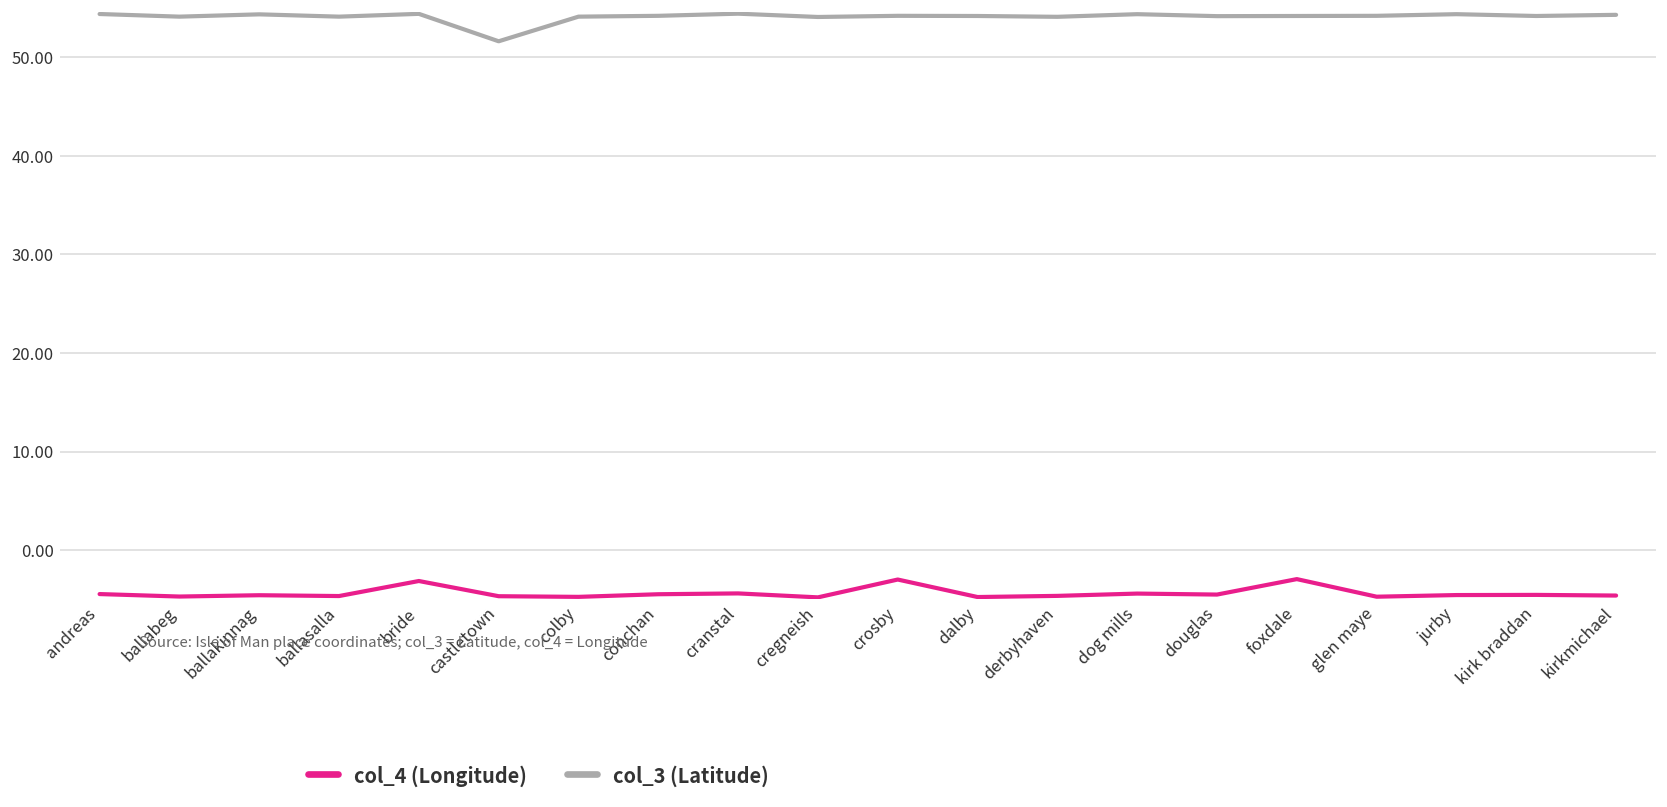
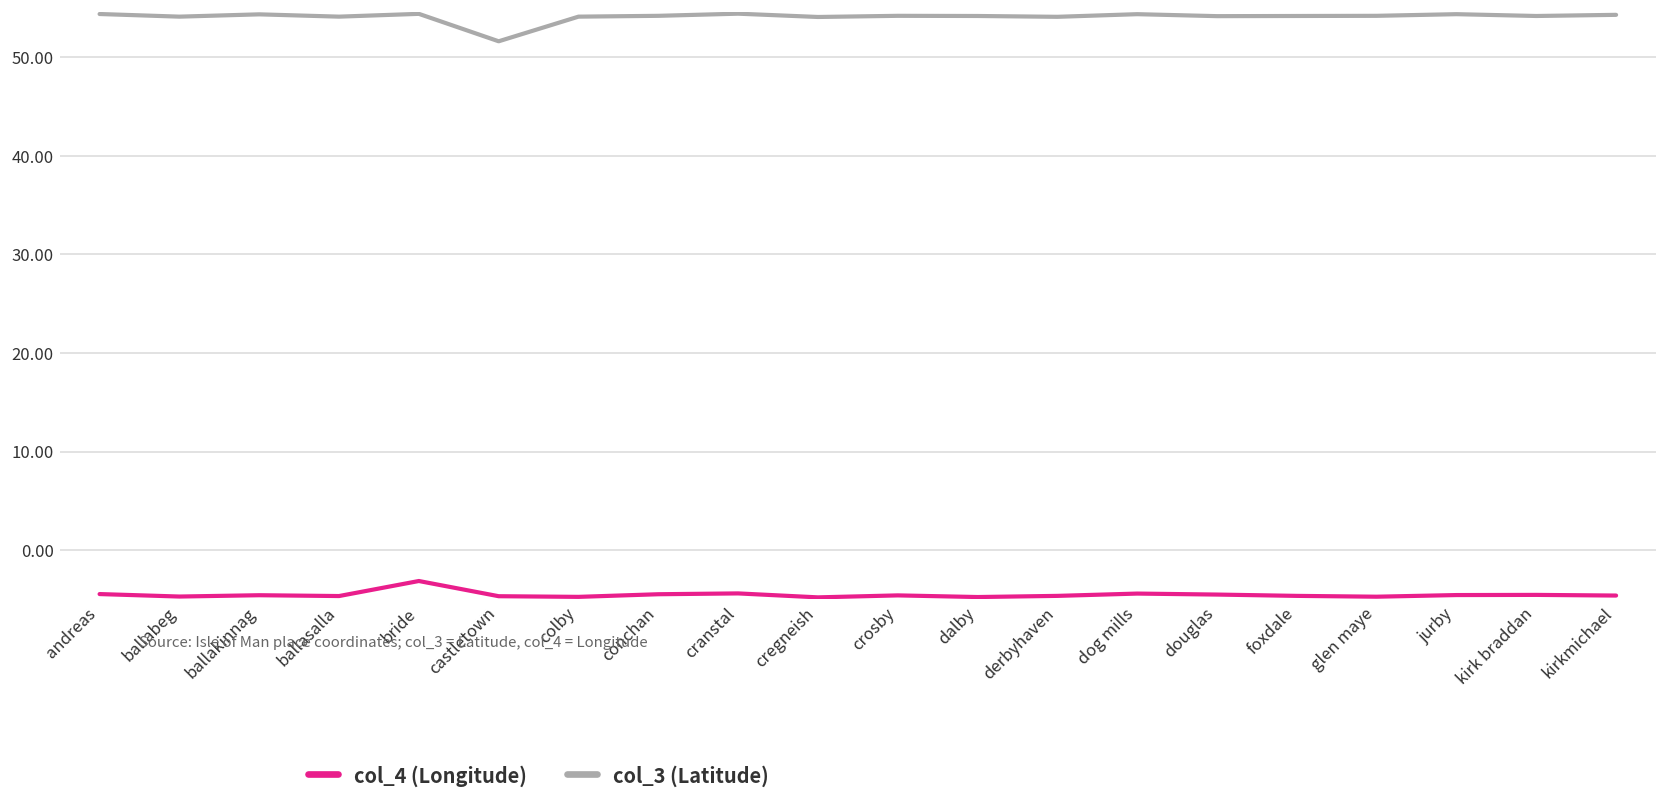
col_4 (Longitude), crosby: -3 -> -5
col_4 (Longitude), foxdale: -3 -> -5
